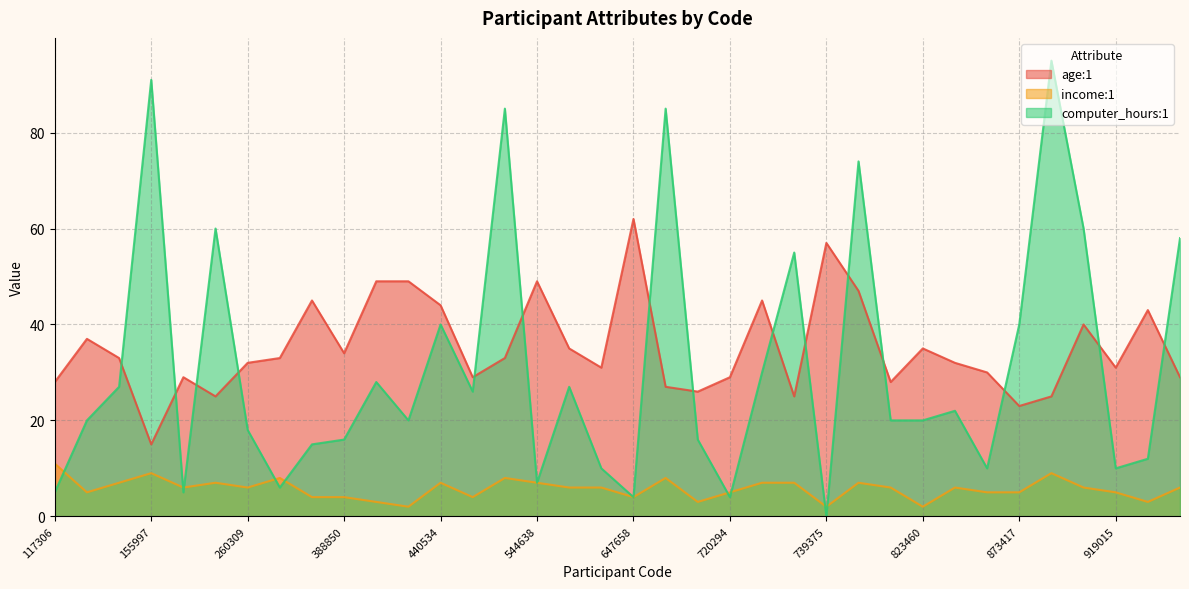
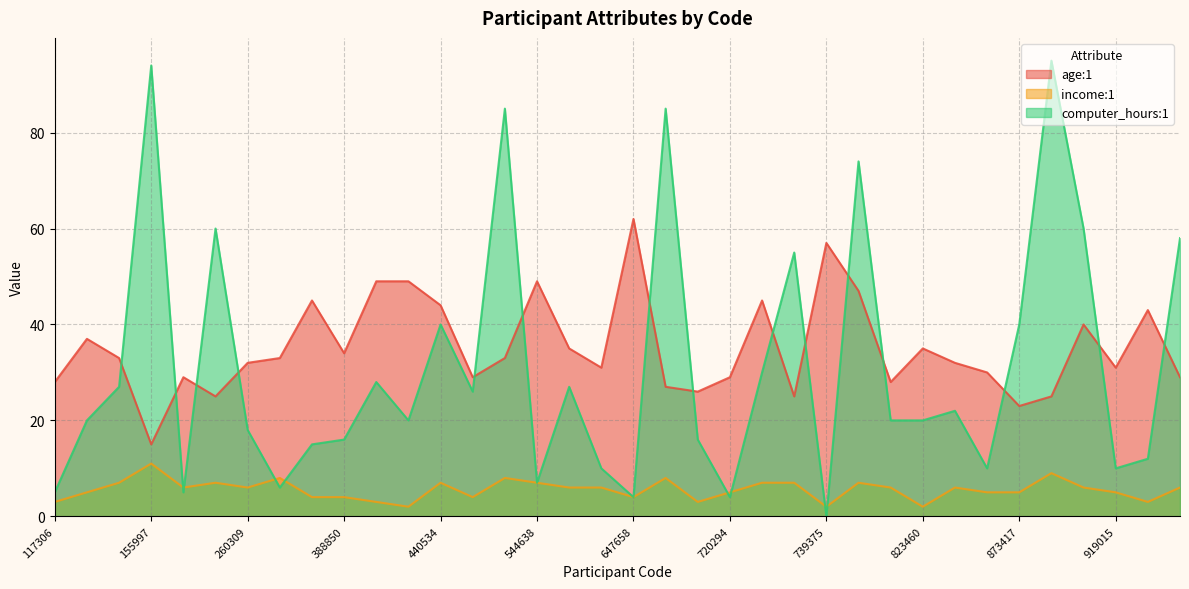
income:1, 117306: 11 -> 3
income:1, 155997: 9 -> 11
computer_hours:1, 155997: 91 -> 94
